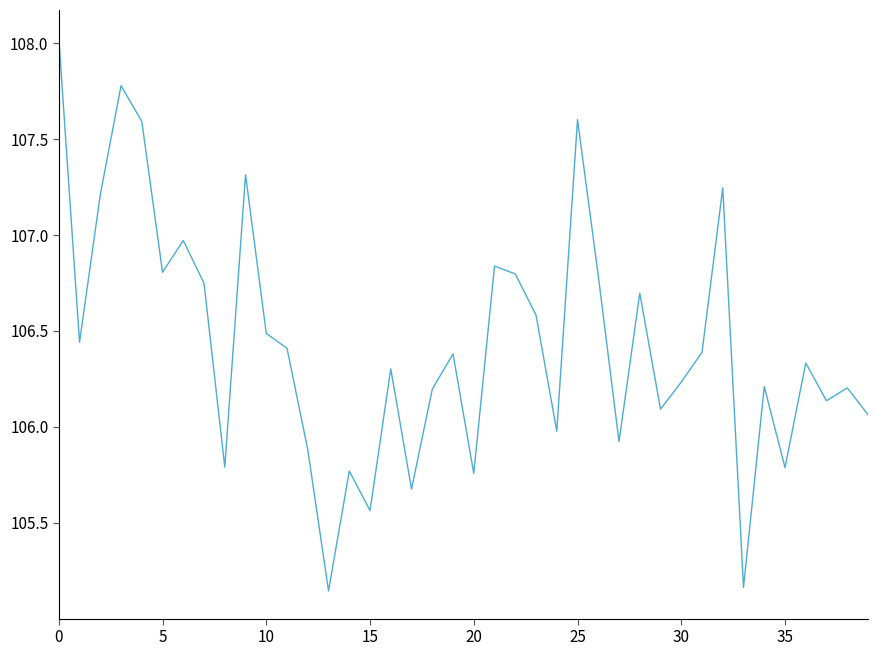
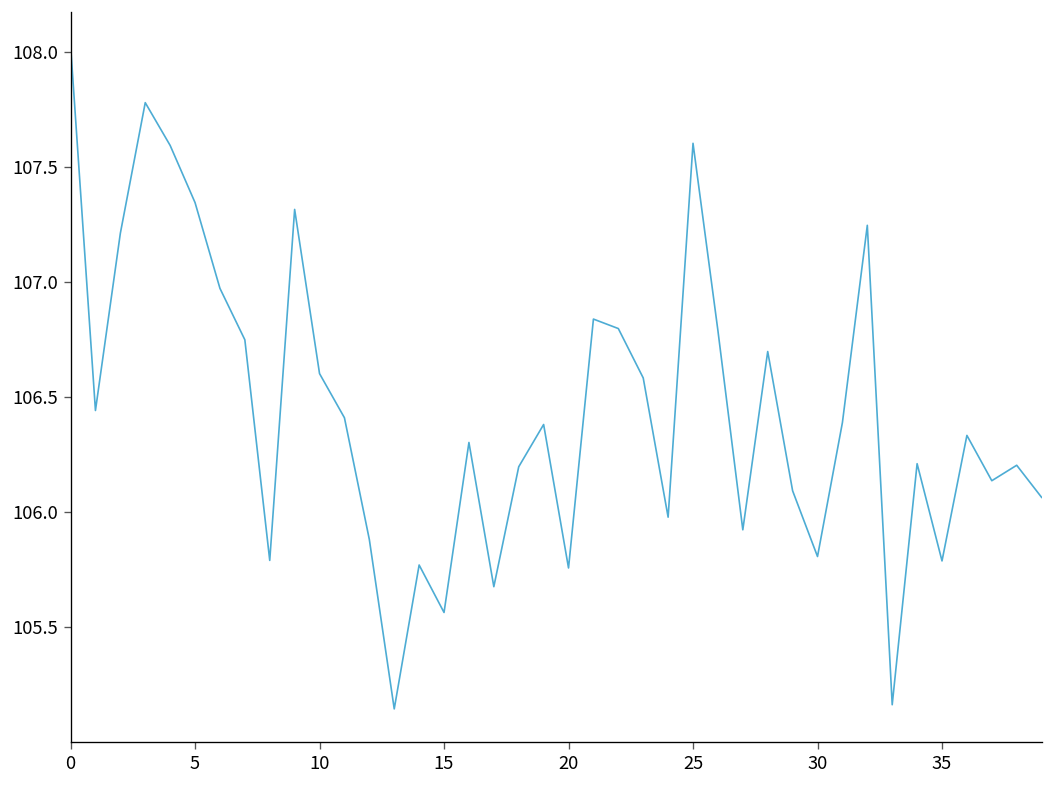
5: 106.81 -> 107.34
10: 106.49 -> 106.60
30: 106.23 -> 105.81
